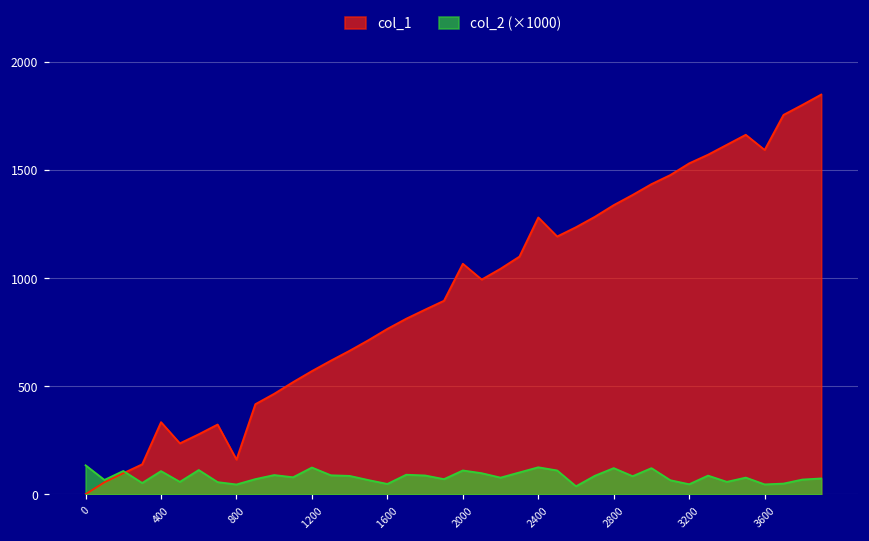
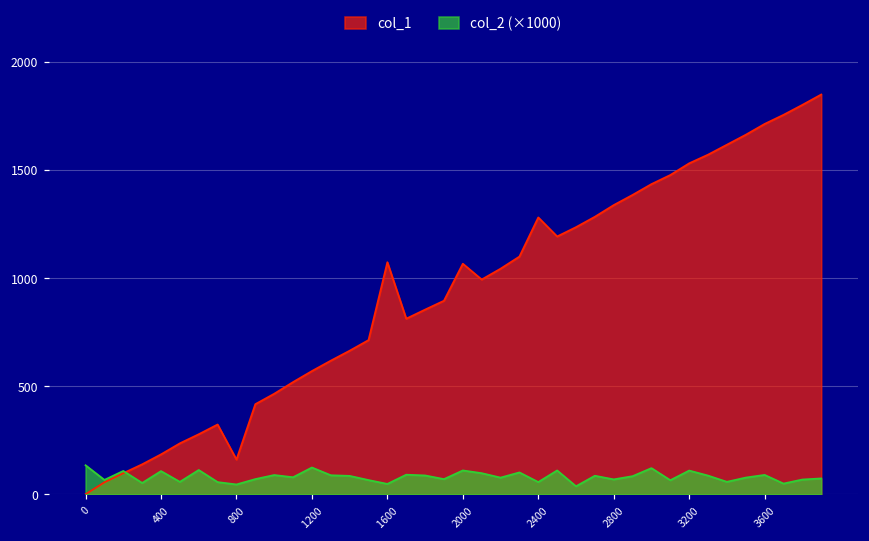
col_1, 400: 330 -> 190
col_1, 1600: 770 -> 1070
col_2 (×1000), 2400: 130 -> 60
col_2 (×1000), 2800: 120 -> 70
col_2 (×1000), 3200: 50 -> 110
col_1, 3600: 1590 -> 1710
col_2 (×1000), 3600: 50 -> 90
